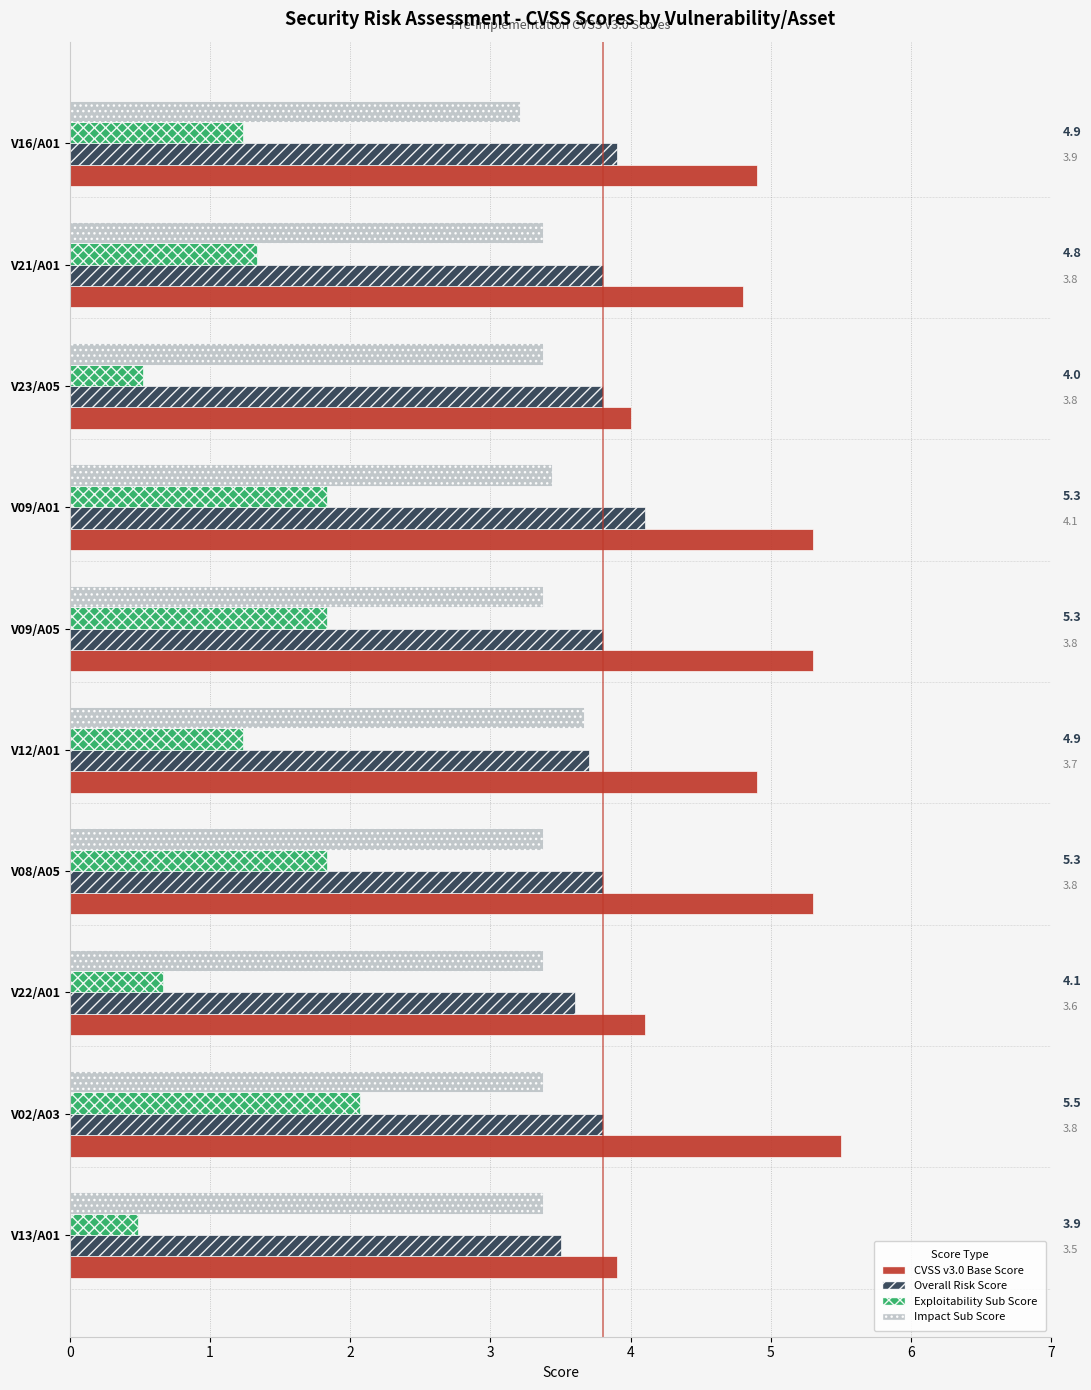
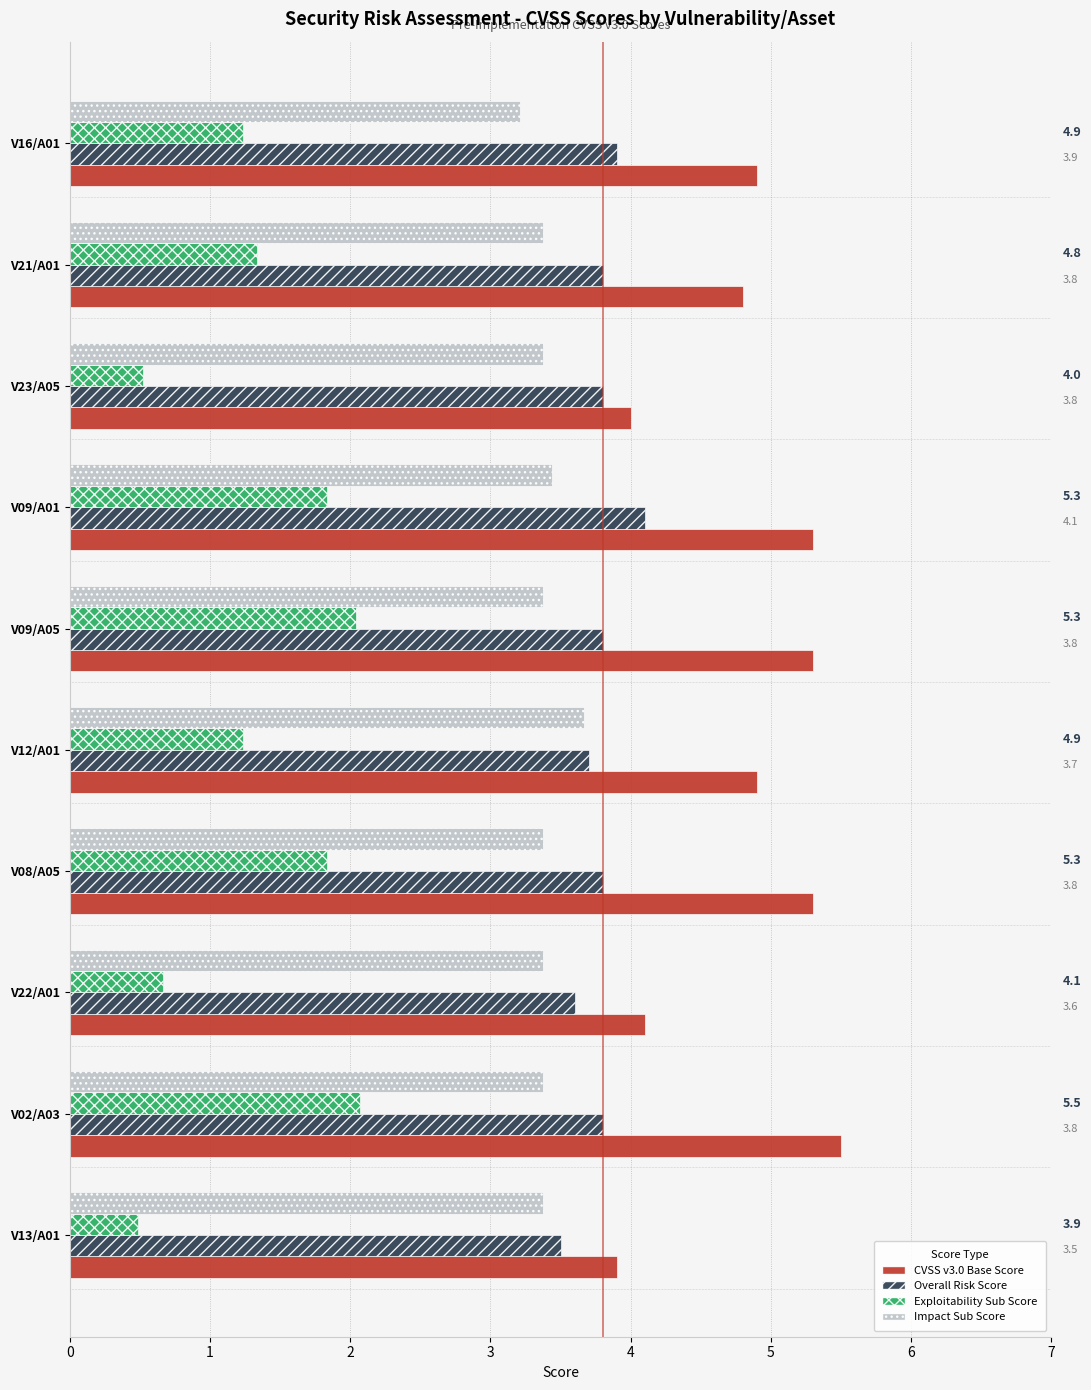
Exploitability Sub Score, V09/A05: 1.84 -> 2.04
